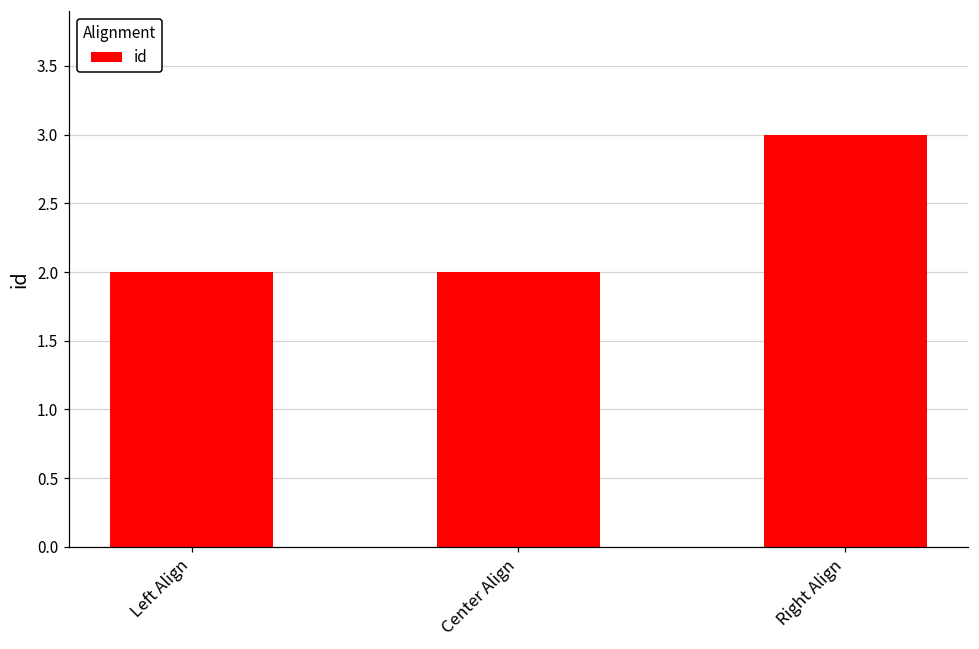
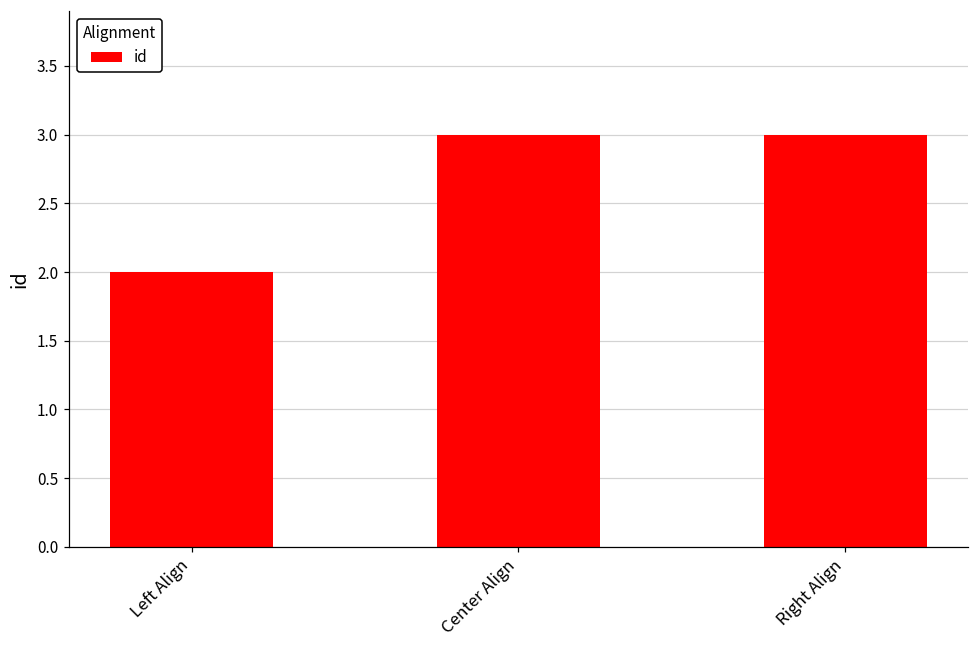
Center Align: 2 -> 3
